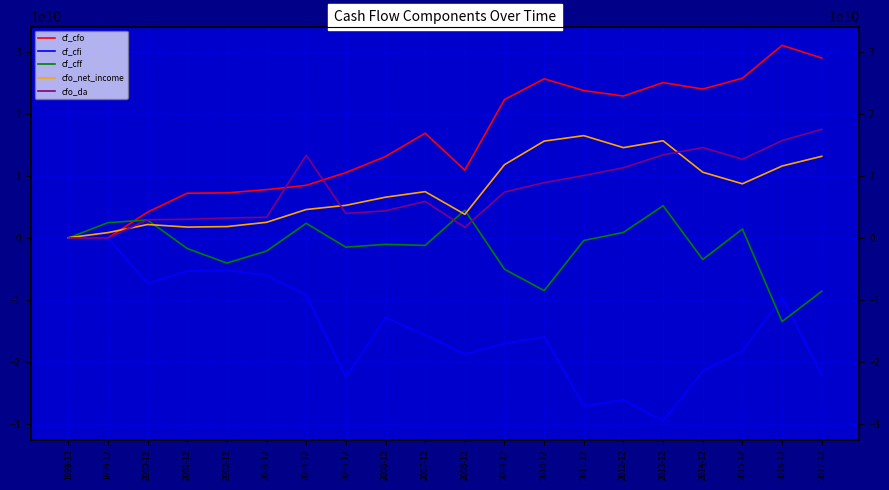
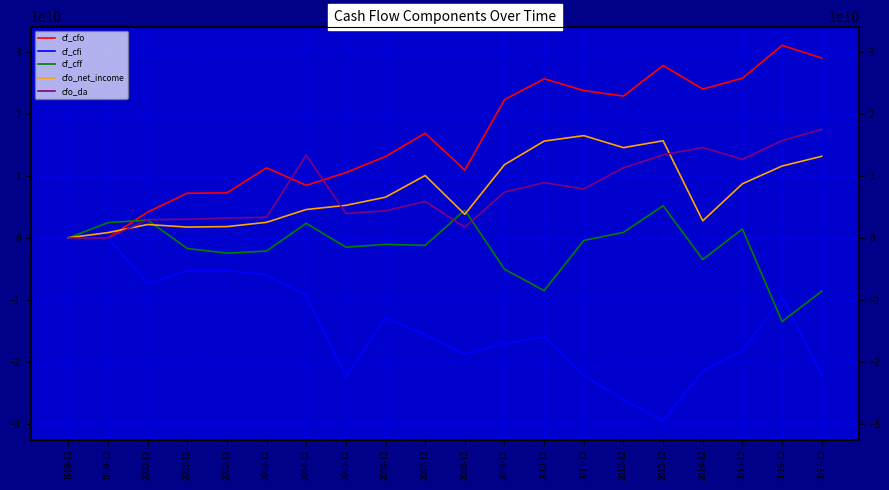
cf_cff, 2002-12: -4000000000 -> -2000000000
cf_cfo, 2003-12: 8000000000 -> 11000000000
cfo_net_income, 2007-12: 7000000000 -> 10000000000
cf_cfi, 2011-12: -27000000000 -> -22000000000
cfo_da, 2011-12: 10000000000 -> 8000000000
cf_cfo, 2013-12: 25000000000 -> 28000000000
cfo_net_income, 2014-12: 11000000000 -> 3000000000
